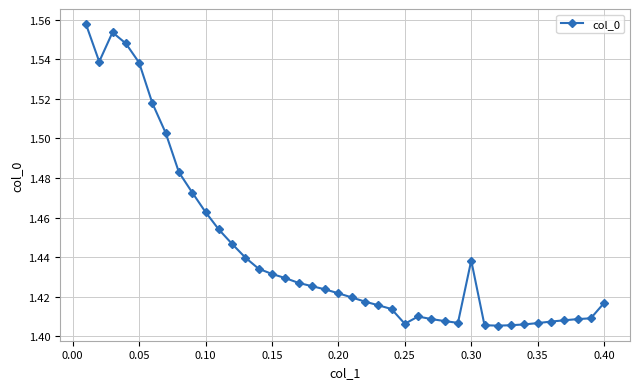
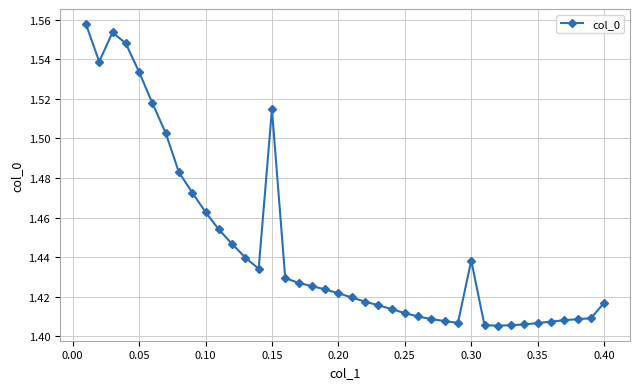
0.05: 1.538 -> 1.534
0.15: 1.432 -> 1.515
0.25: 1.406 -> 1.412
